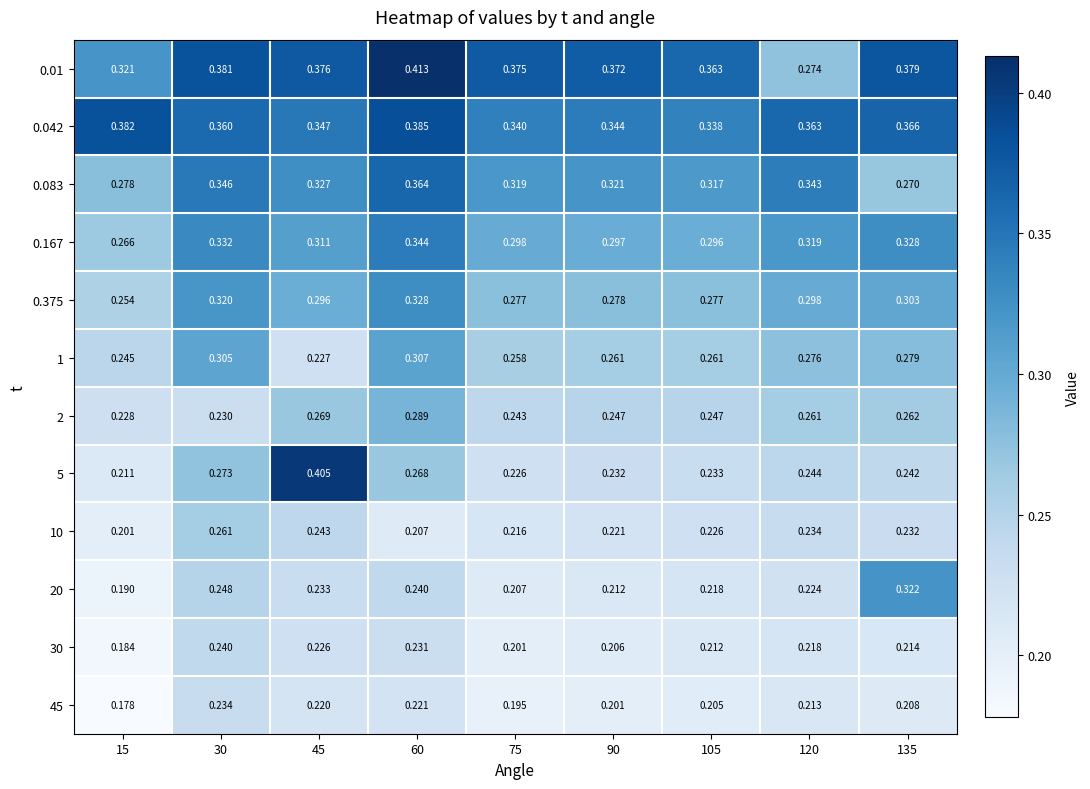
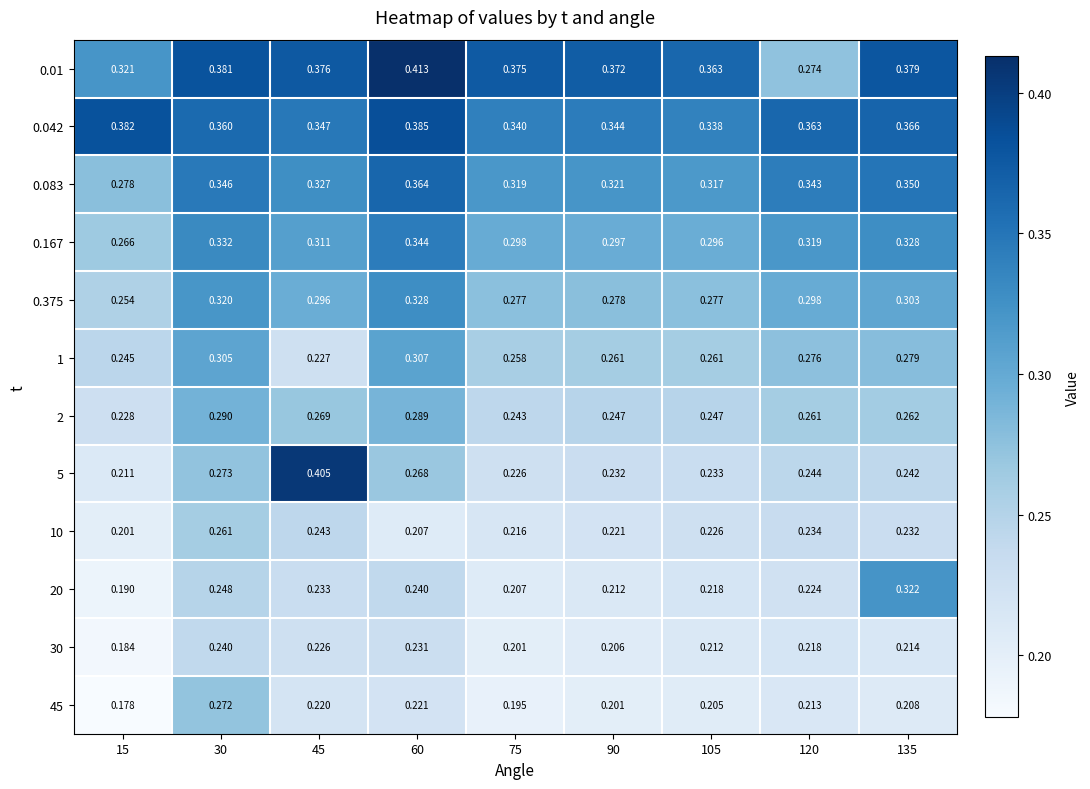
0.083, 135: 0.270 -> 0.350
2, 30: 0.230 -> 0.290
45, 30: 0.234 -> 0.272
